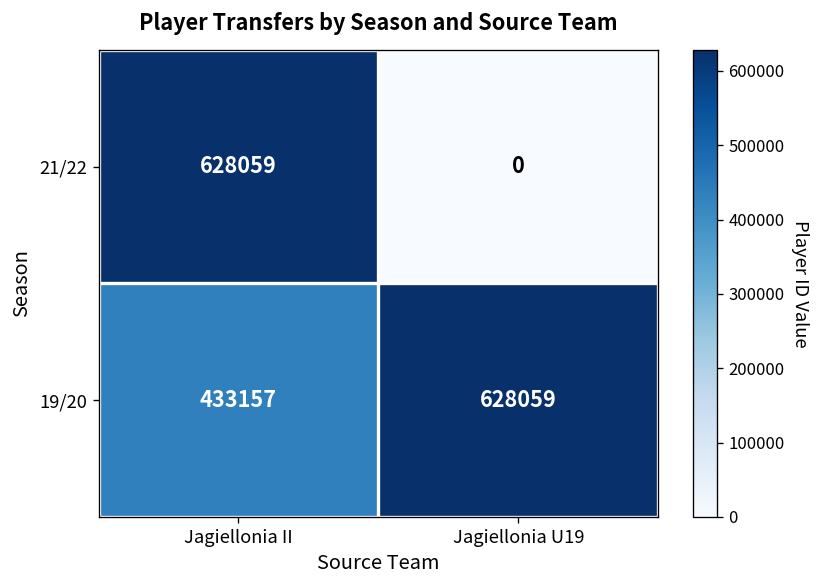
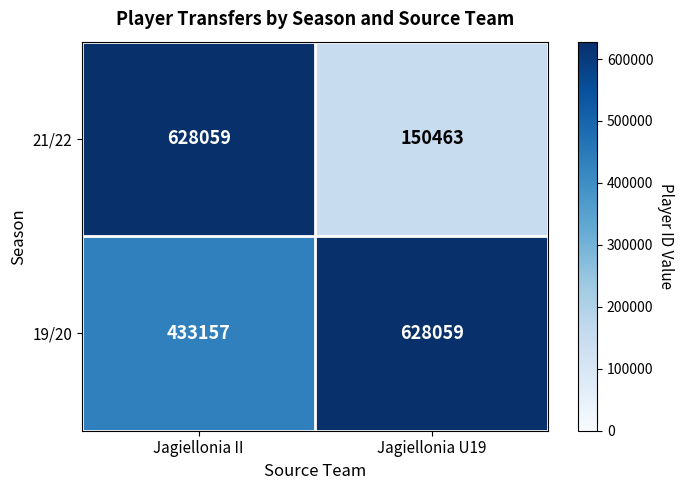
21/22, Jagiellonia U19: 0 -> 150463
